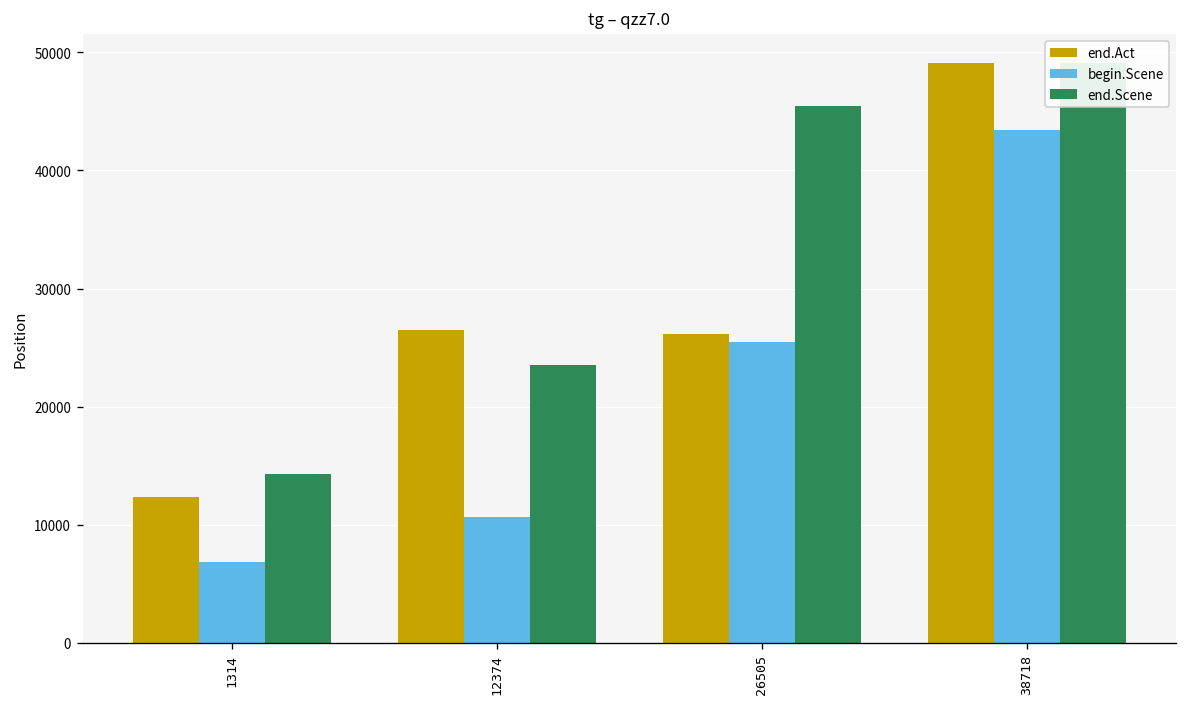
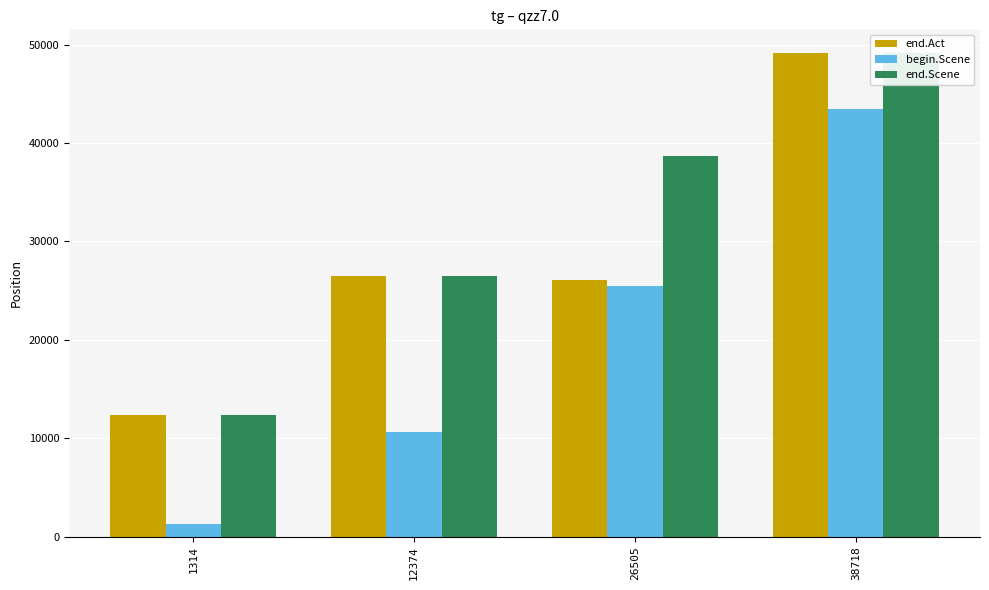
begin.Scene, 1314: 7000 -> 1000
end.Scene, 1314: 14000 -> 12000
end.Scene, 12374: 24000 -> 26000
end.Scene, 26505: 45000 -> 39000
